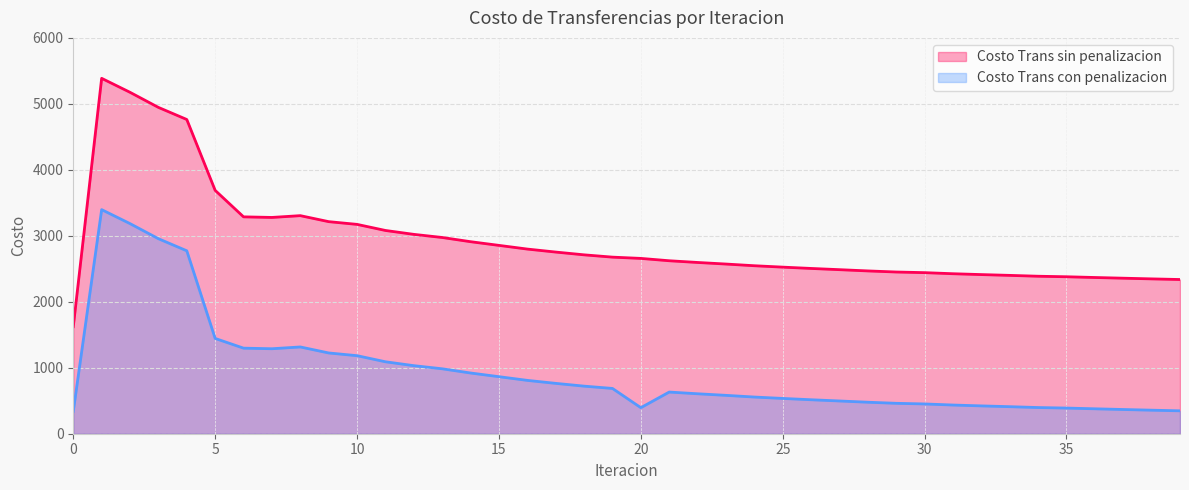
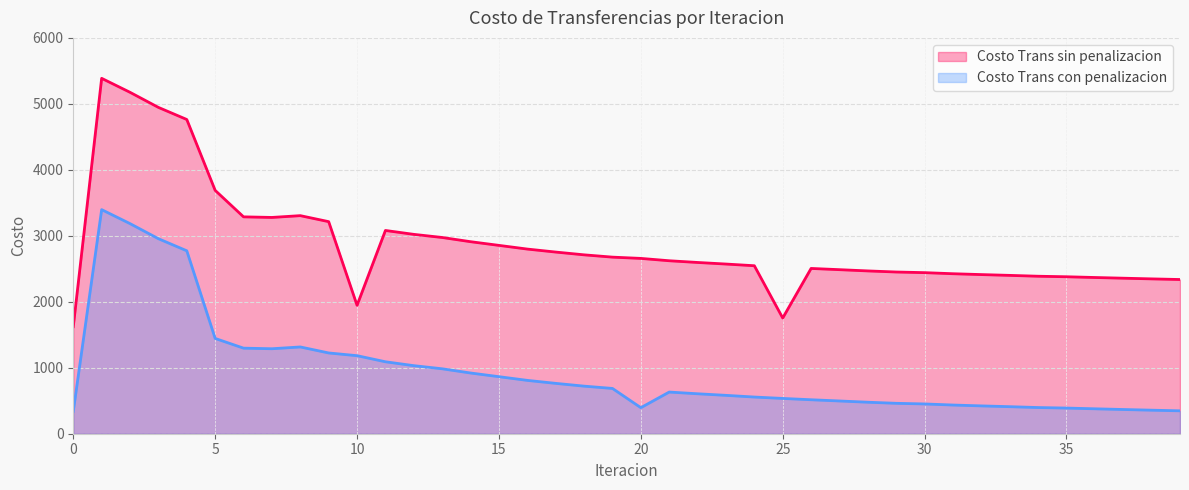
Costo Trans sin penalizacion, 10: 3200 -> 1900
Costo Trans sin penalizacion, 25: 2500 -> 1800
